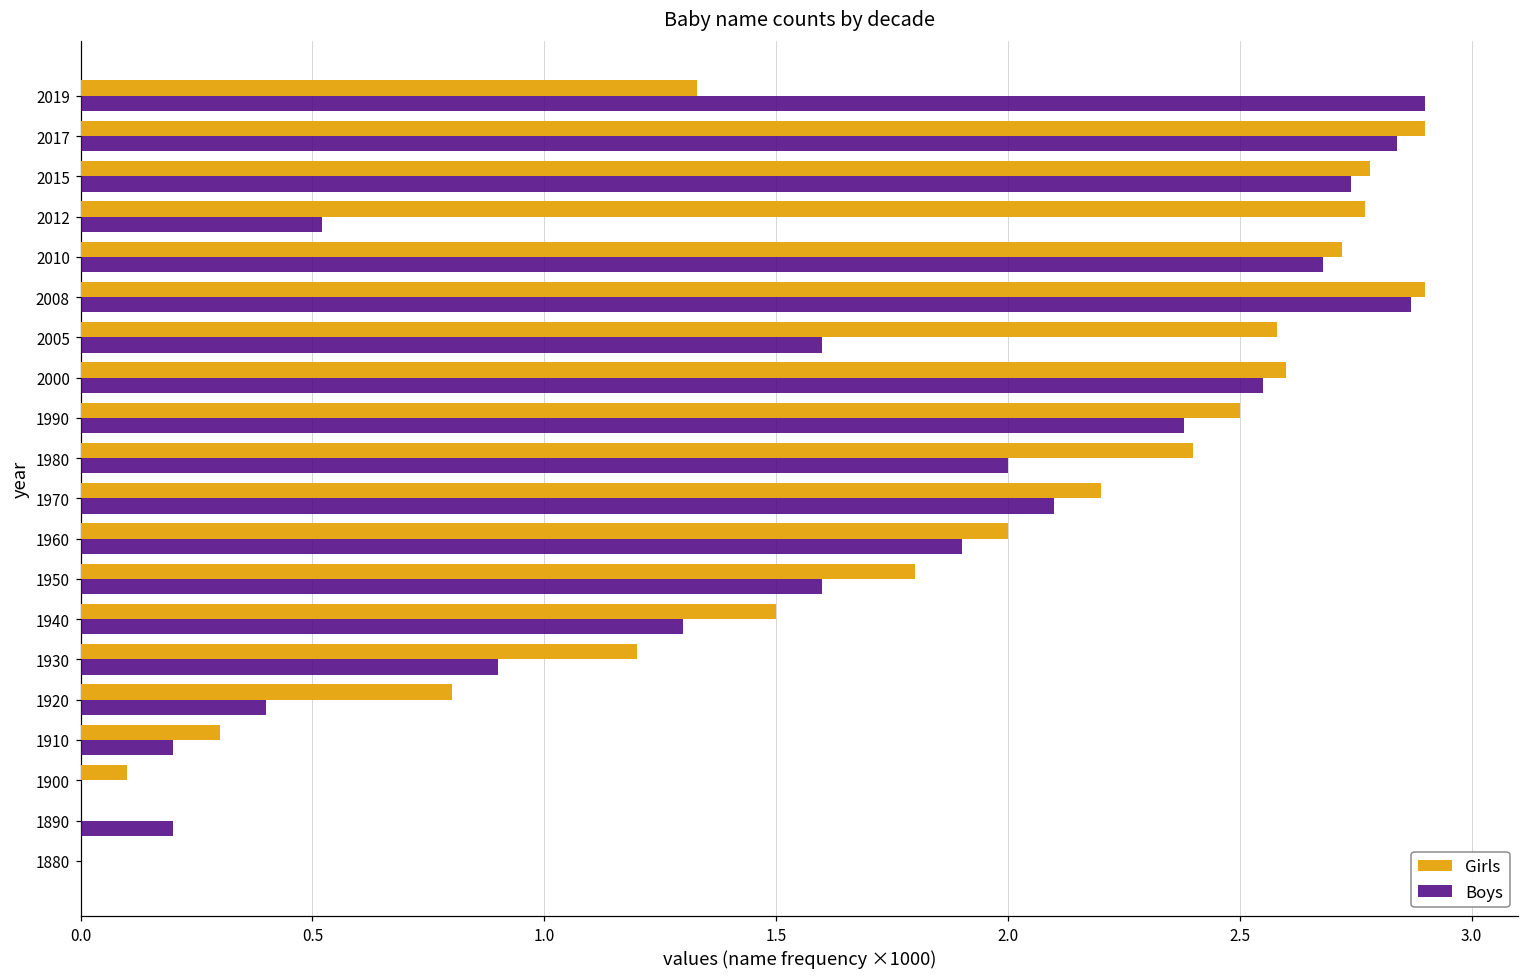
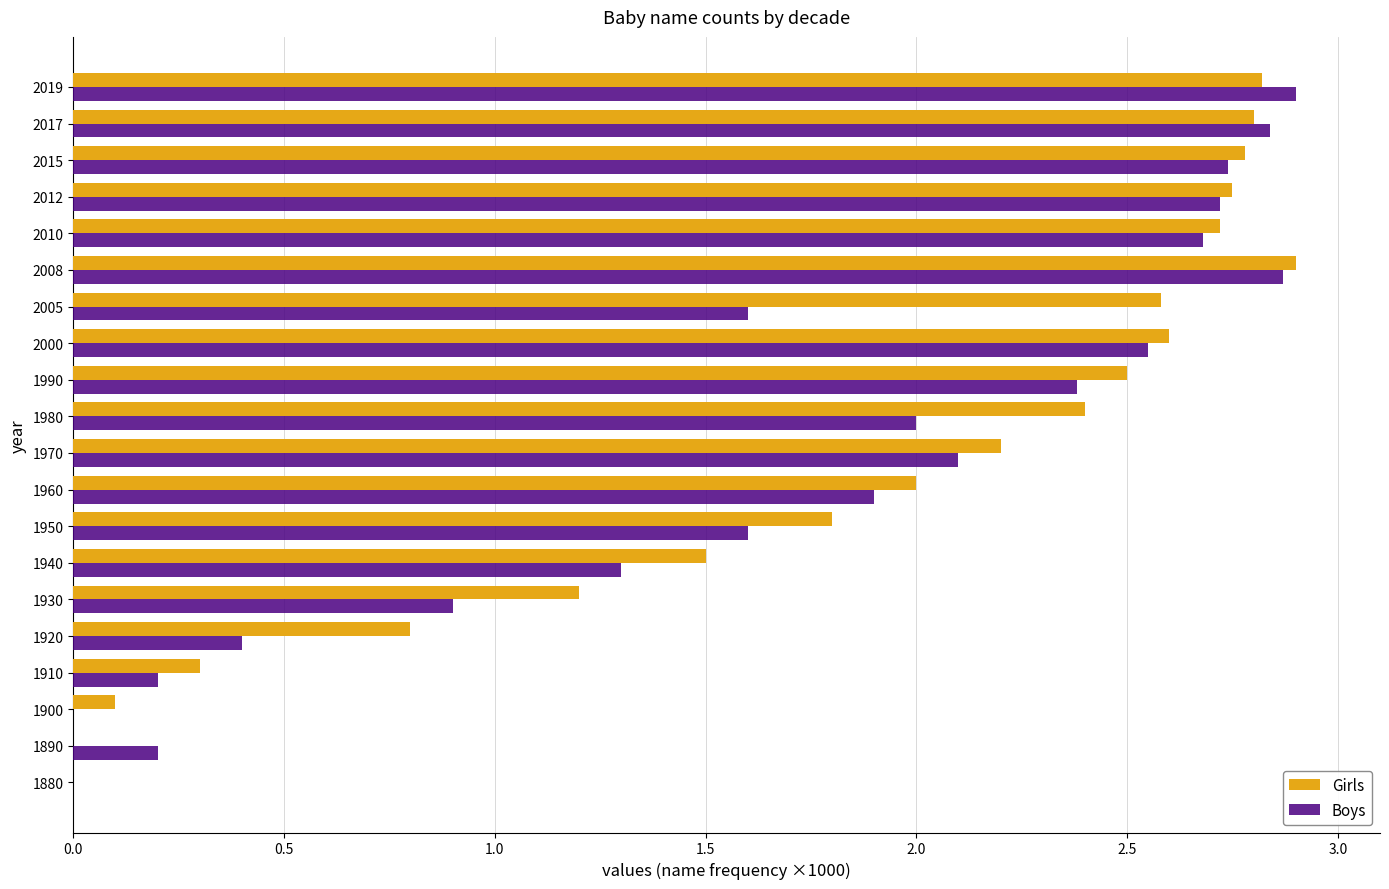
Girls, 2019: 1.33 -> 2.82
Girls, 2017: 2.9 -> 2.8
Girls, 2012: 2.77 -> 2.75
Boys, 2012: 0.52 -> 2.72
